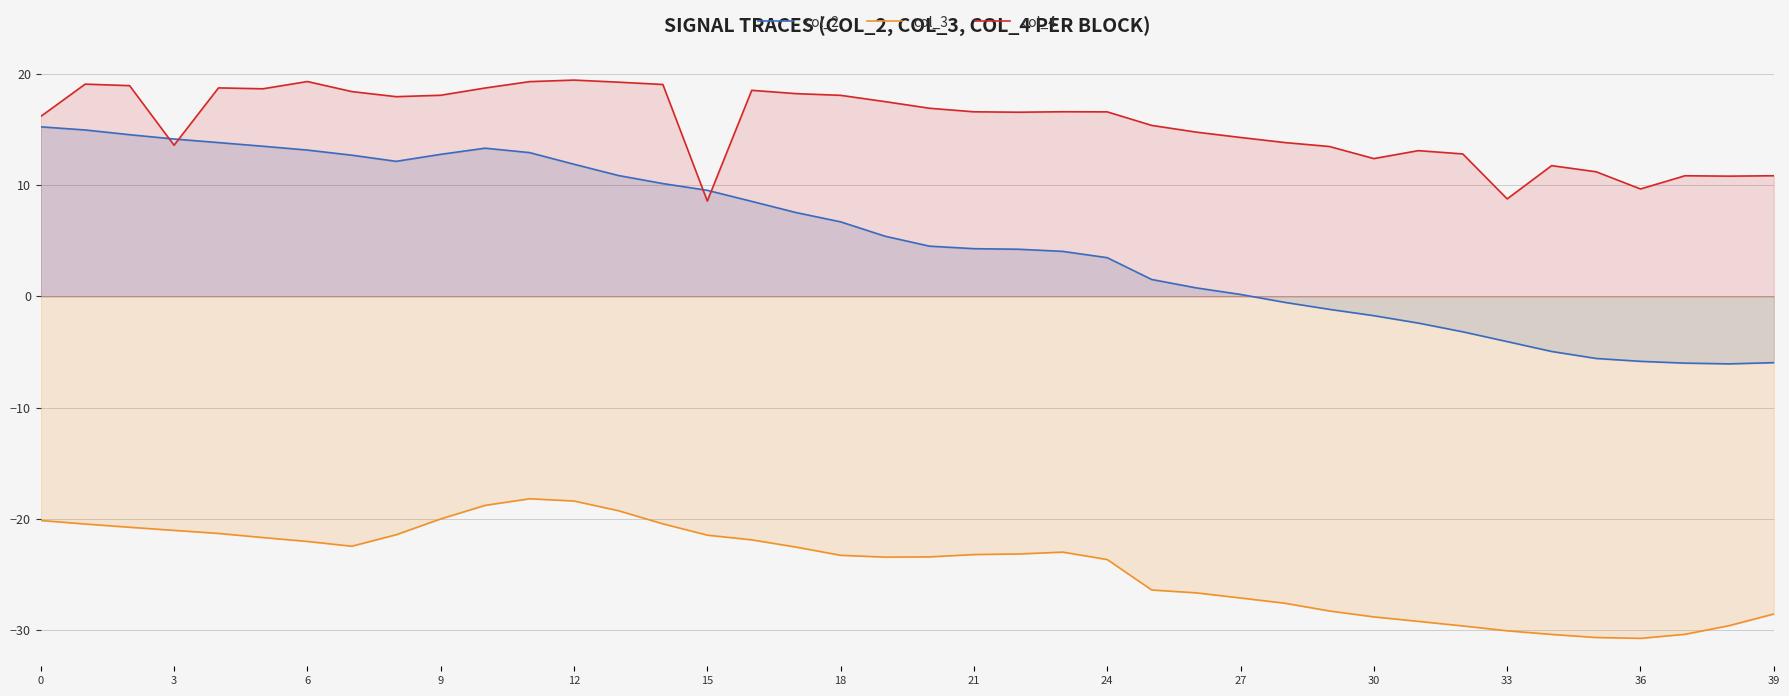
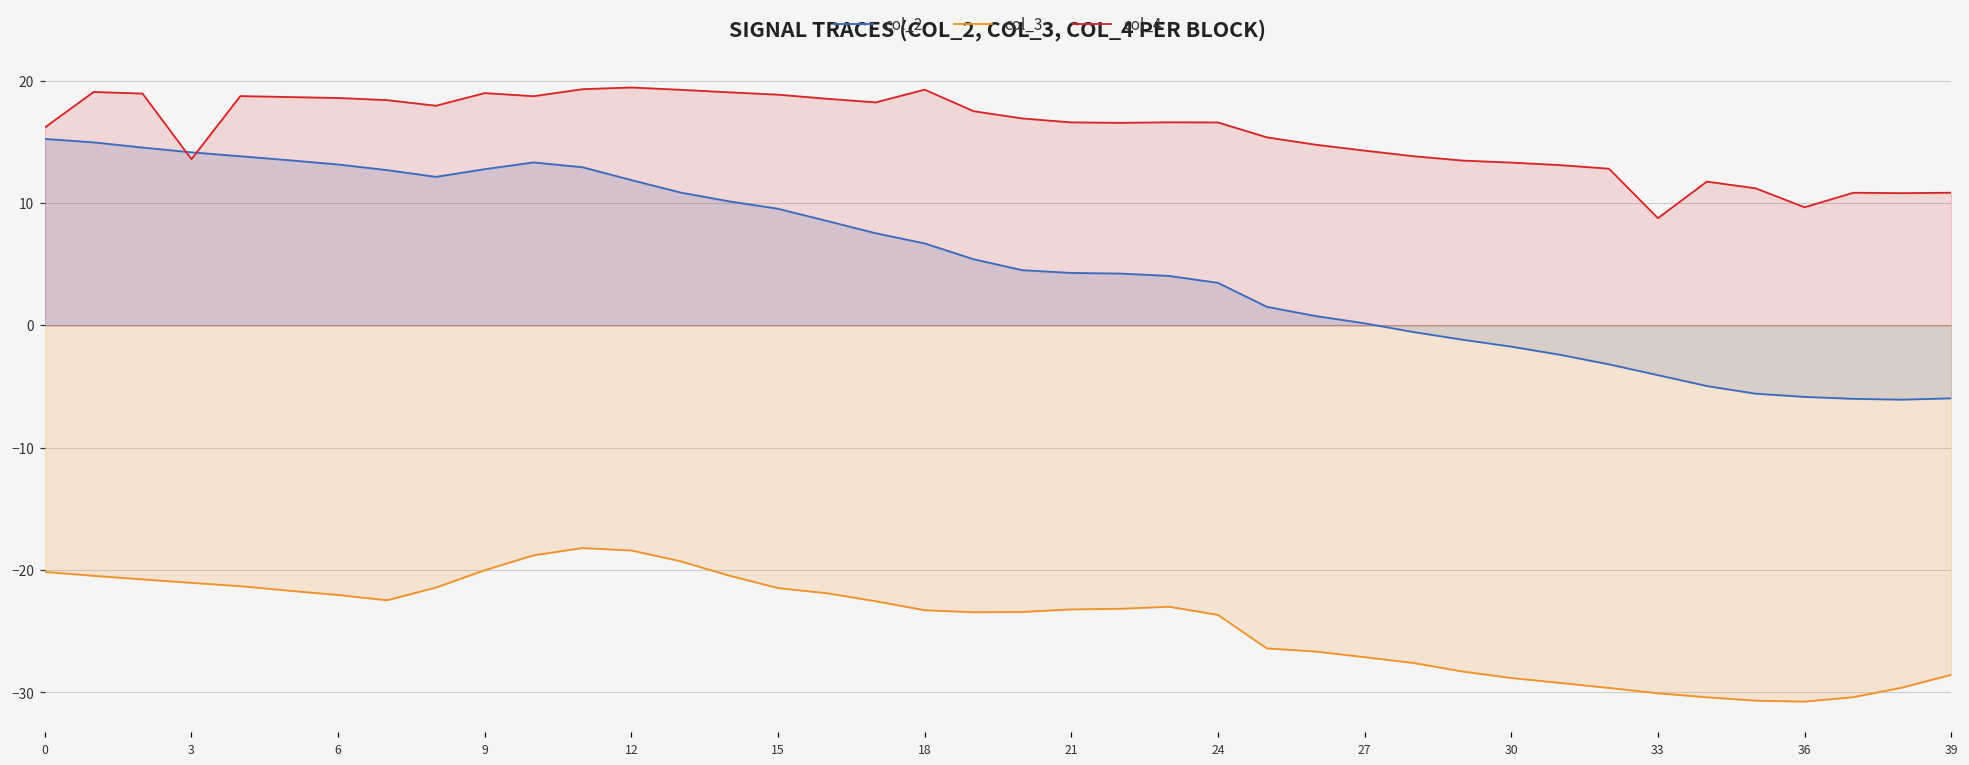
col_4, 6: 19.3 -> 18.6
col_4, 9: 18.1 -> 19.0
col_4, 15: 8.6 -> 18.9
col_4, 18: 18.1 -> 19.3
col_4, 30: 12.4 -> 13.3
